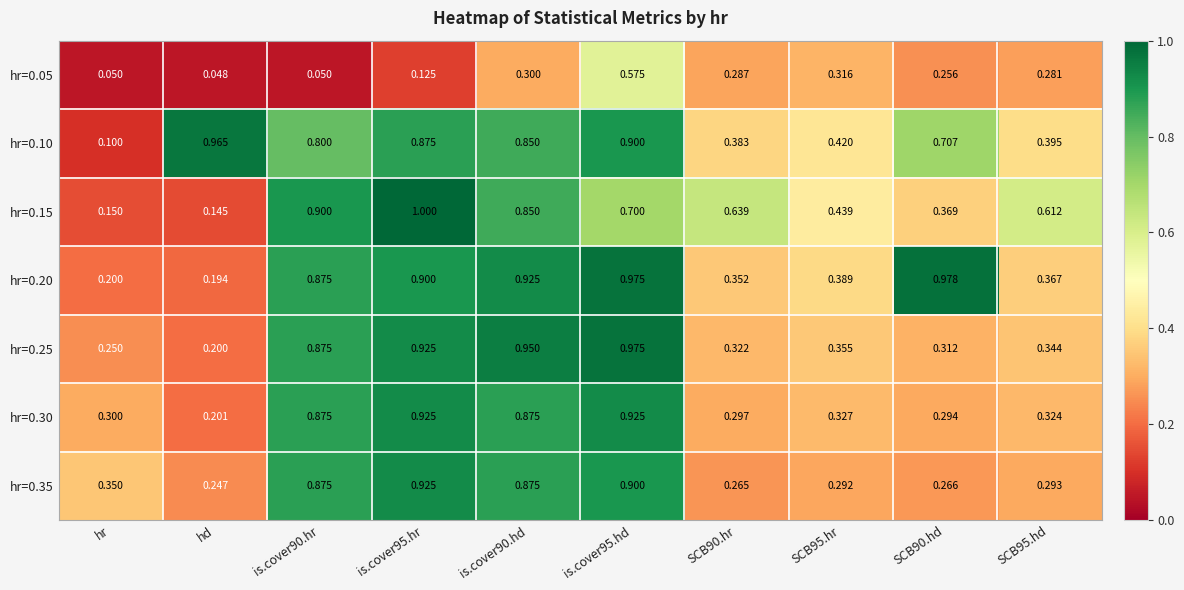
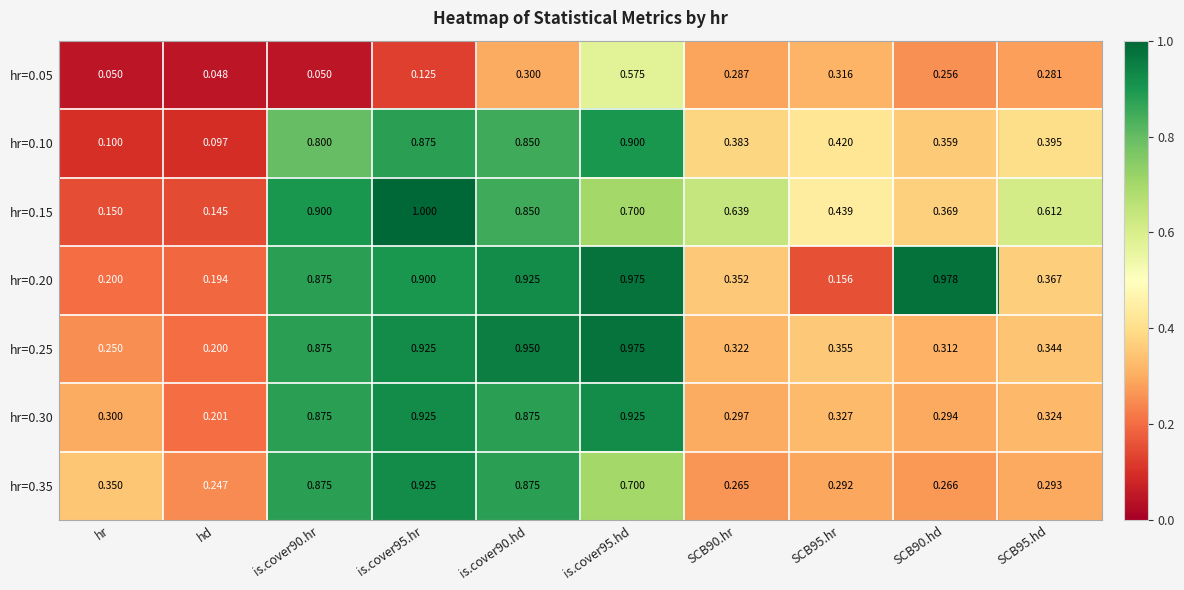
hr=0.10, hd: 0.965 -> 0.097
hr=0.10, SCB90.hd: 0.707 -> 0.359
hr=0.20, SCB95.hr: 0.389 -> 0.156
hr=0.35, is.cover95.hd: 0.900 -> 0.700
